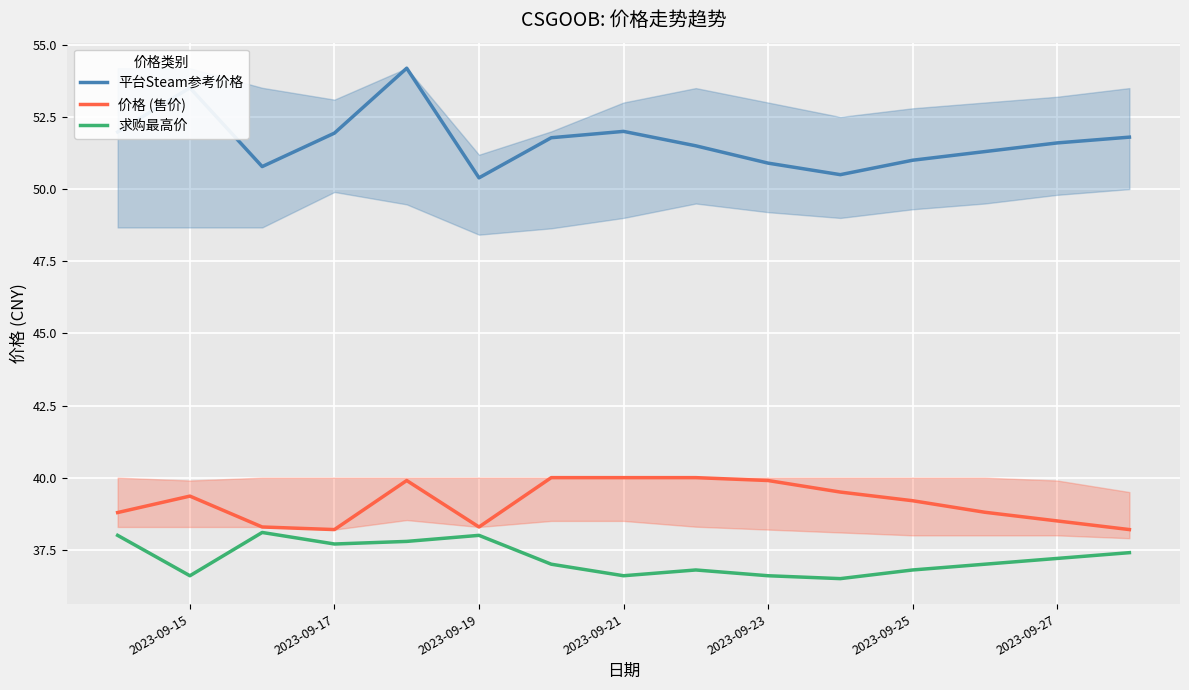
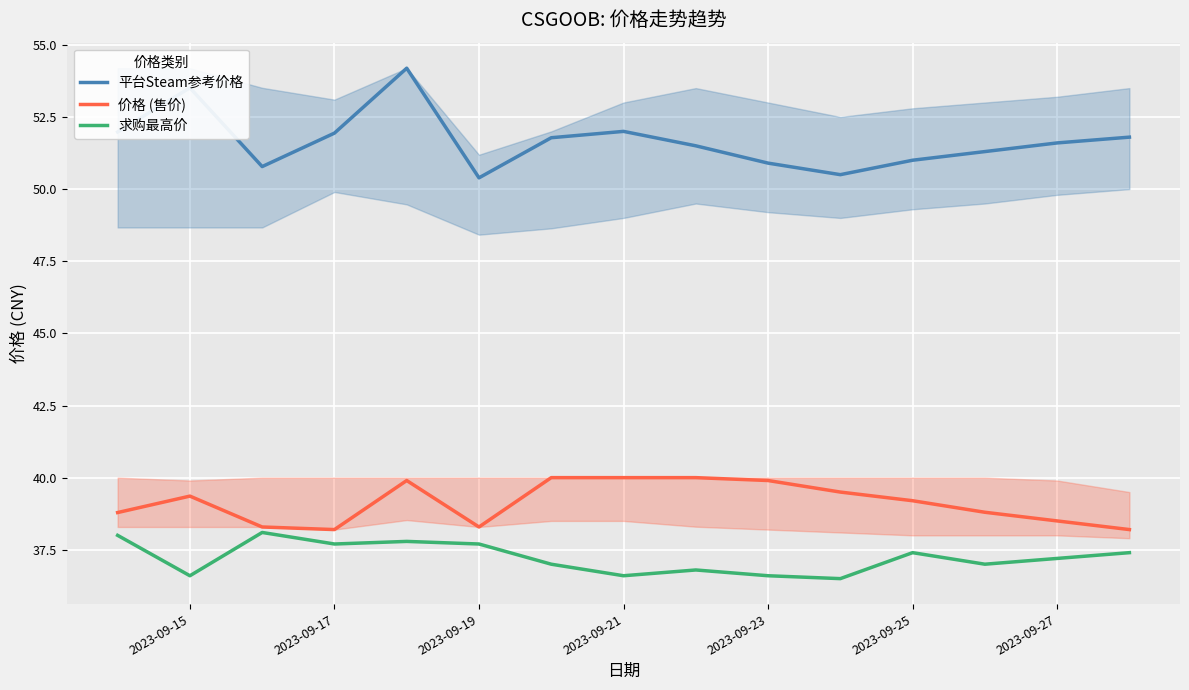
求购最高价, 2023-09-19: 38.0 -> 37.7
求购最高价, 2023-09-25: 36.8 -> 37.4
